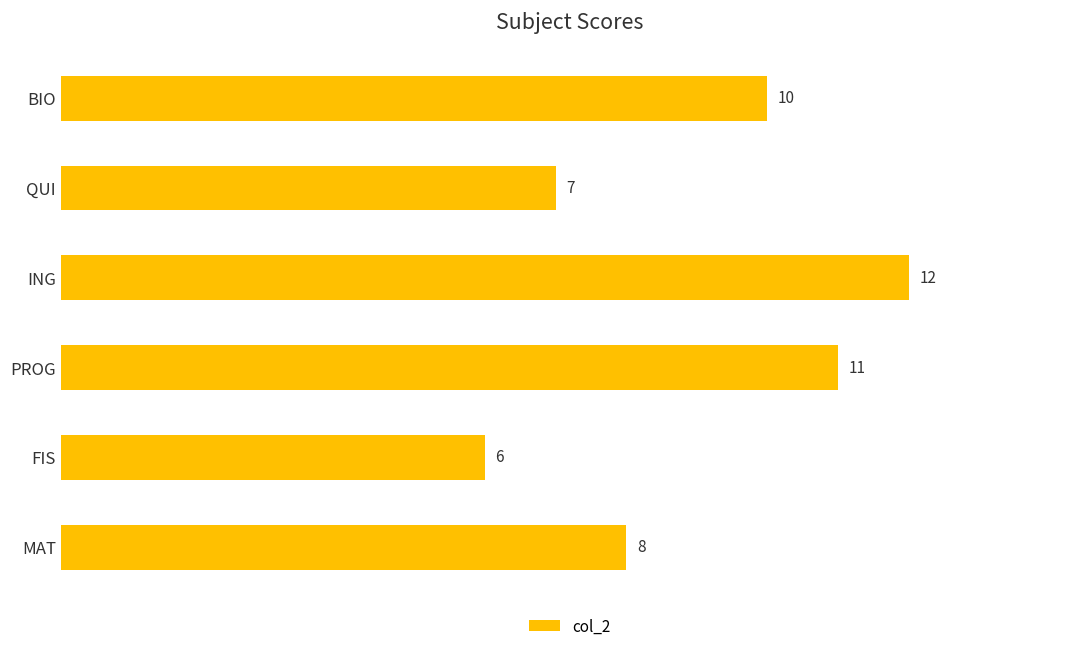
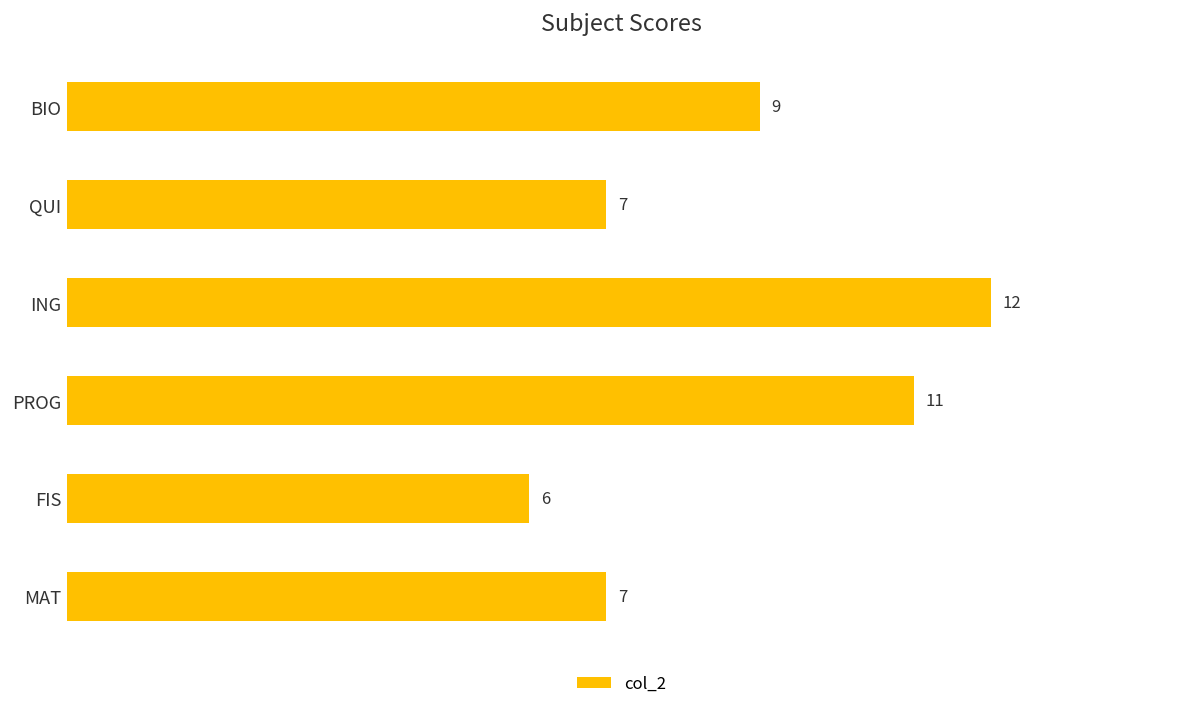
BIO: 10 -> 9
MAT: 8 -> 7
